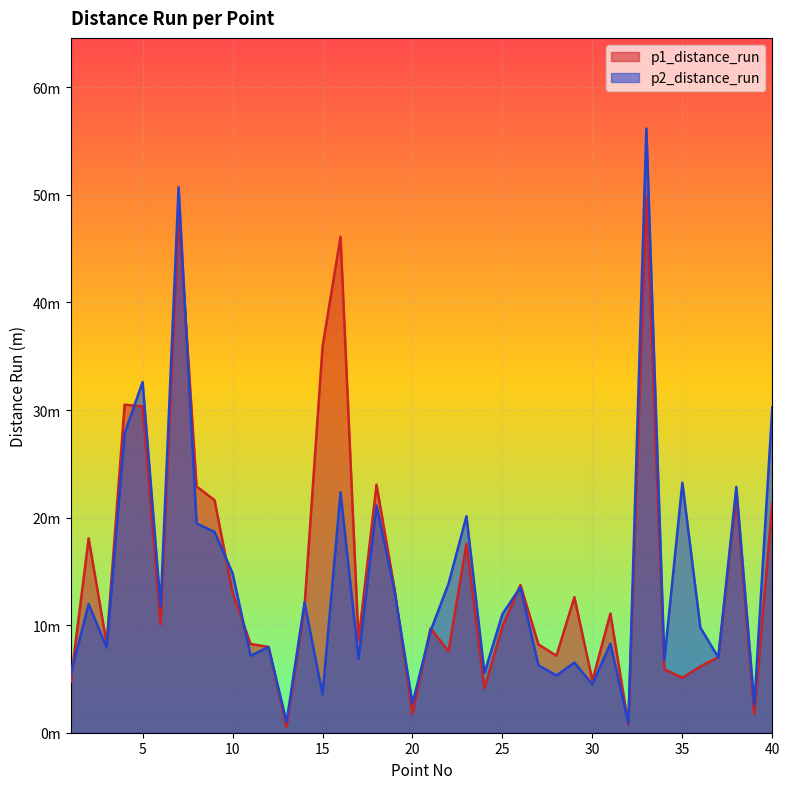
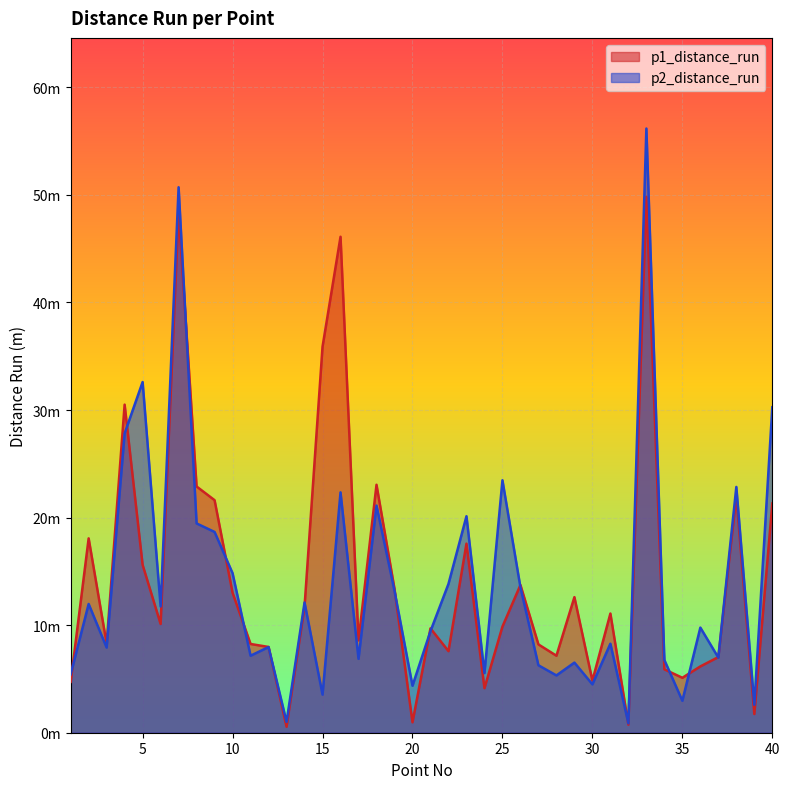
p1_distance_run, 5: 30.3m -> 15.6m
p1_distance_run, 20: 1.7m -> 1.0m
p2_distance_run, 20: 2.7m -> 4.4m
p2_distance_run, 25: 11.0m -> 23.5m
p2_distance_run, 35: 23.2m -> 3.0m
